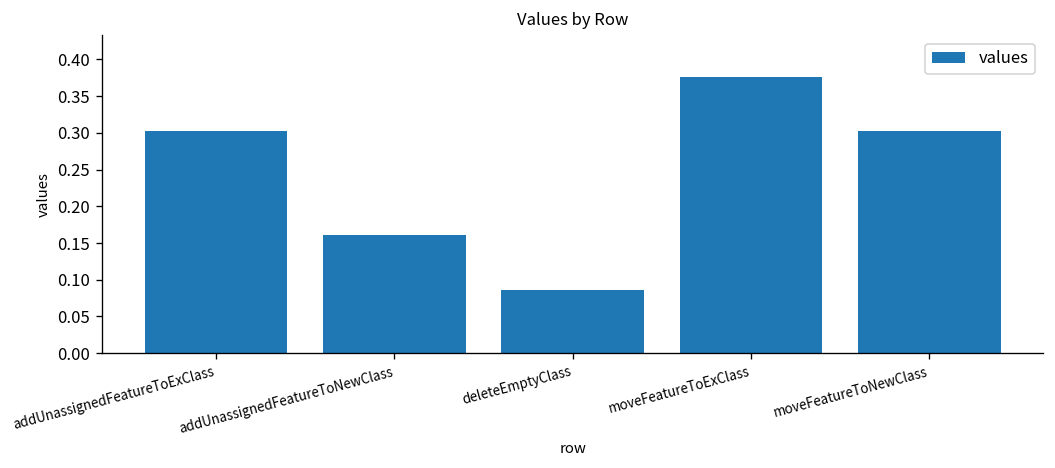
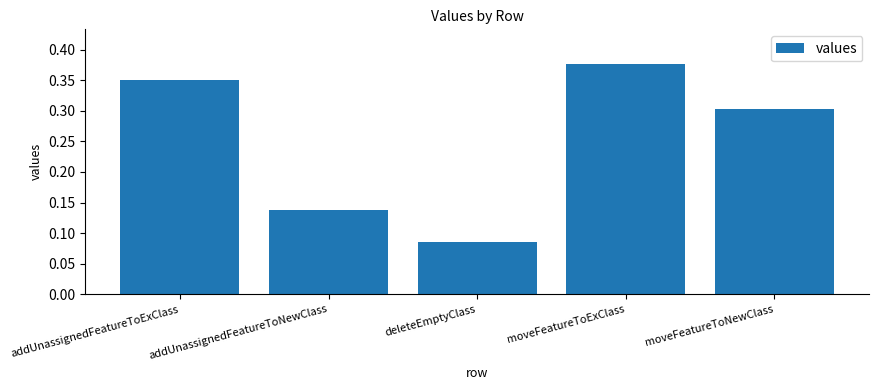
addUnassignedFeatureToExClass: 0.30 -> 0.35
addUnassignedFeatureToNewClass: 0.16 -> 0.14
